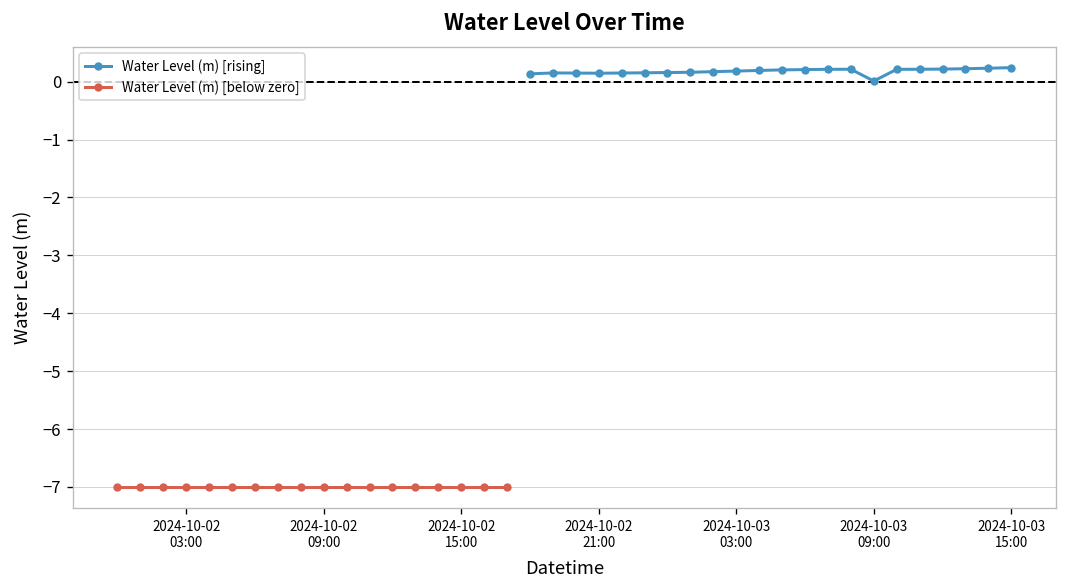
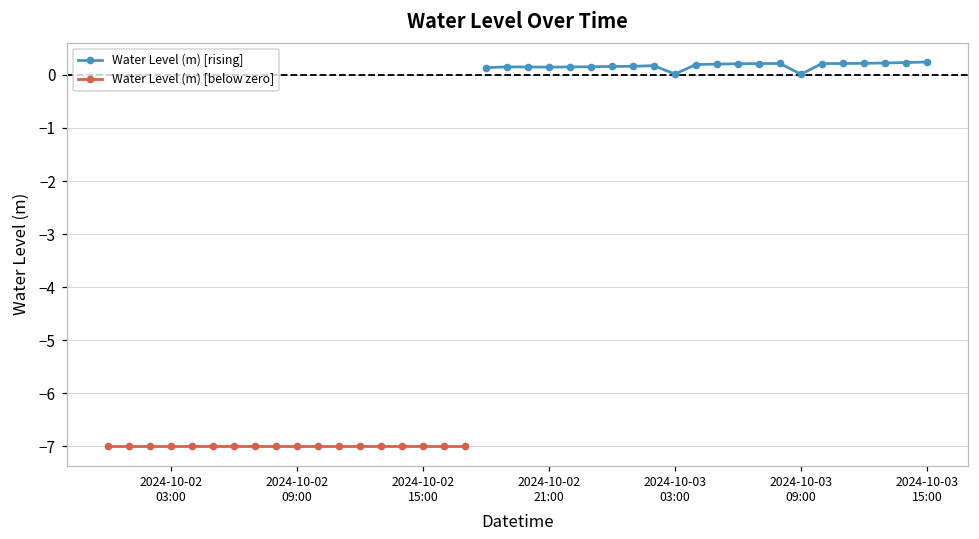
Water Level (m) [rising], 2024-10-03 03:00: 0.2 -> 0.0
